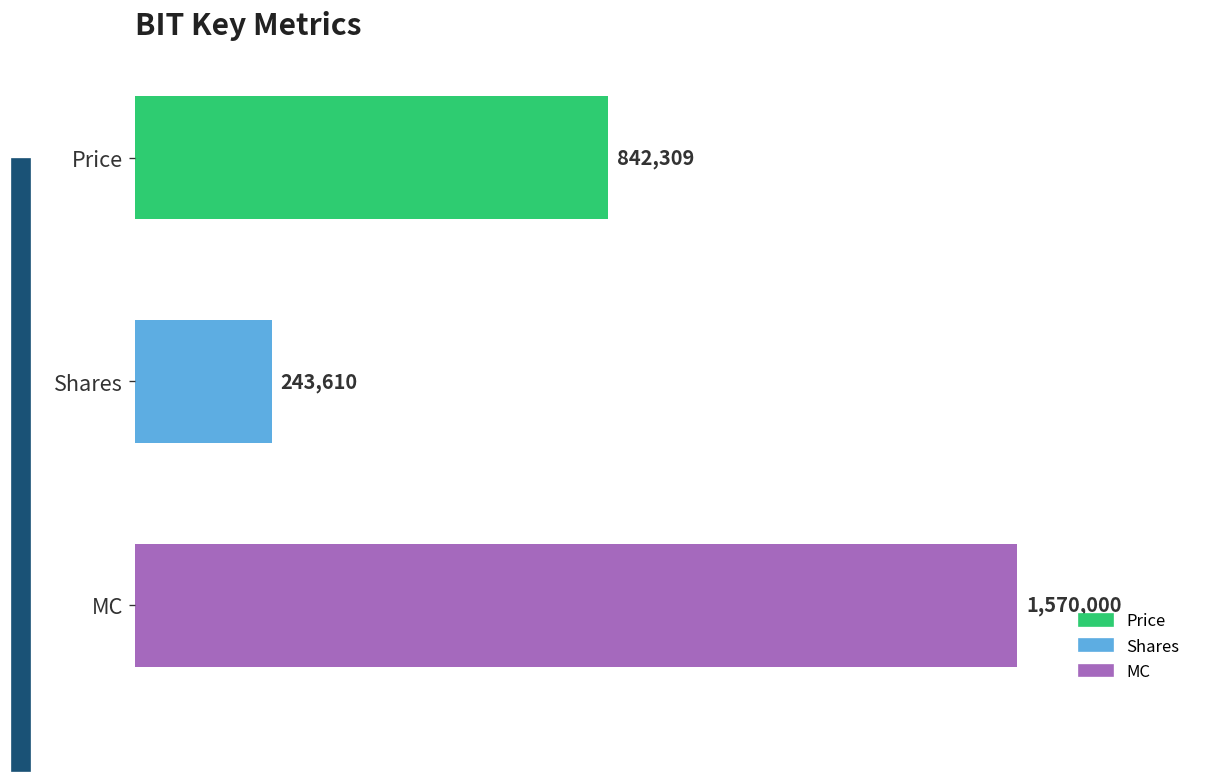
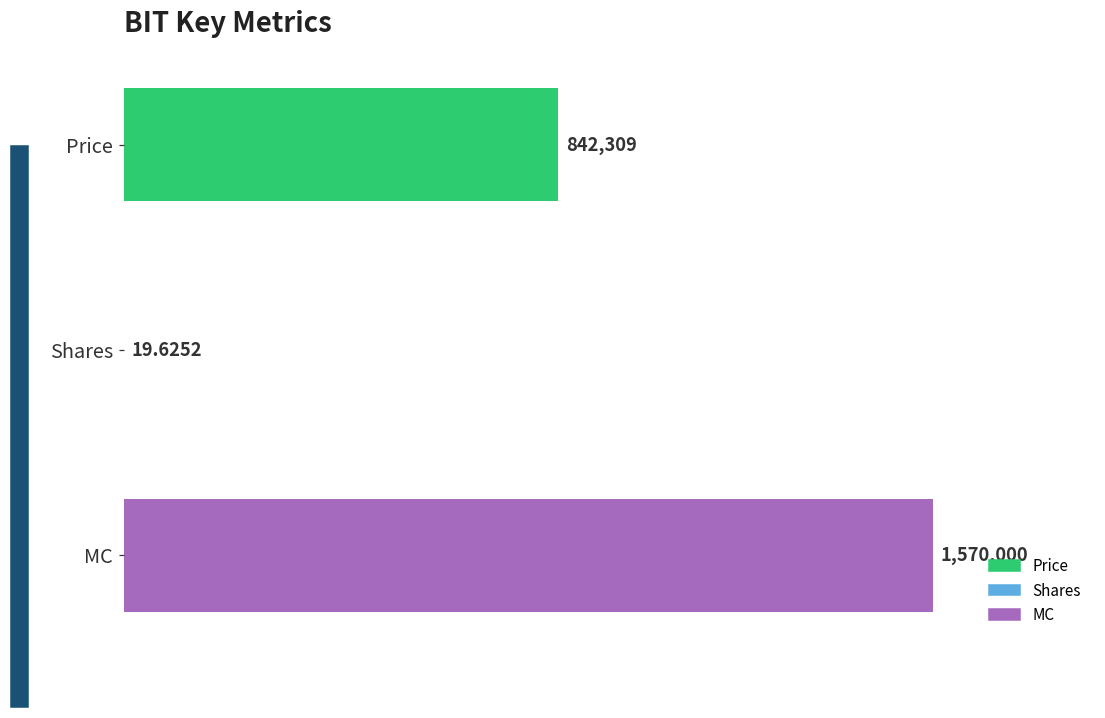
Shares: 243,610 -> 19.6252
